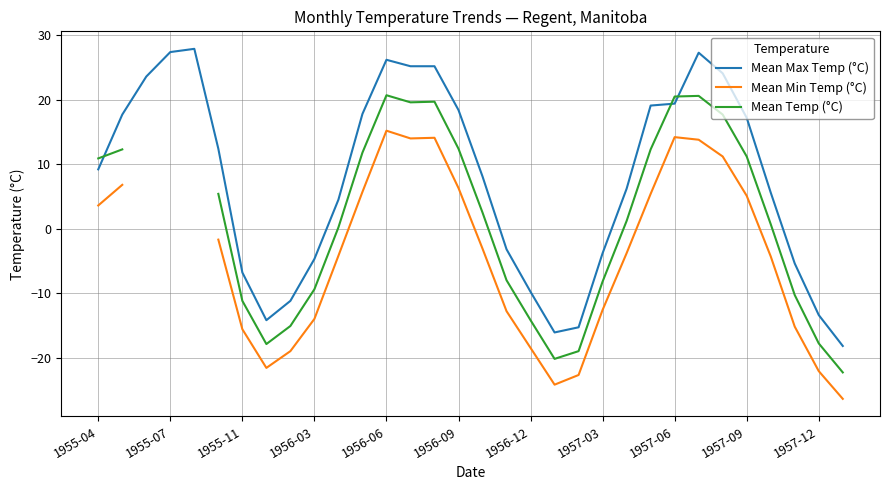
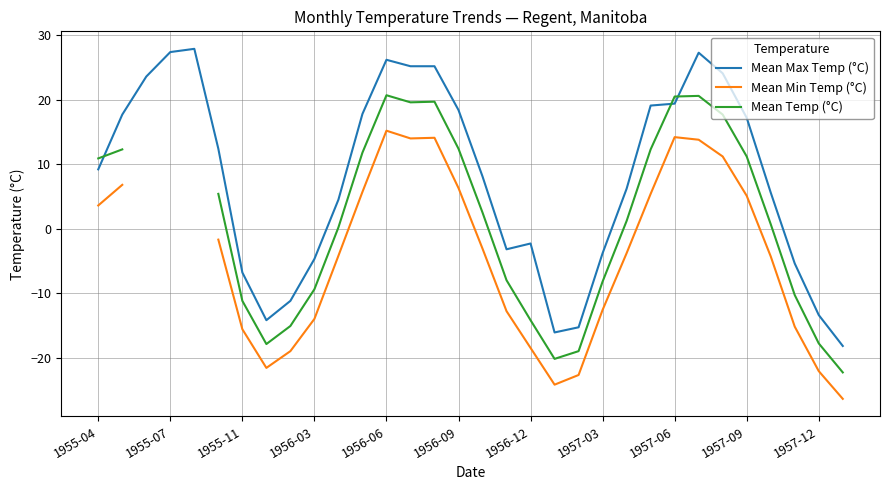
Mean Max Temp (°C), 1956-12: -10 -> -2
